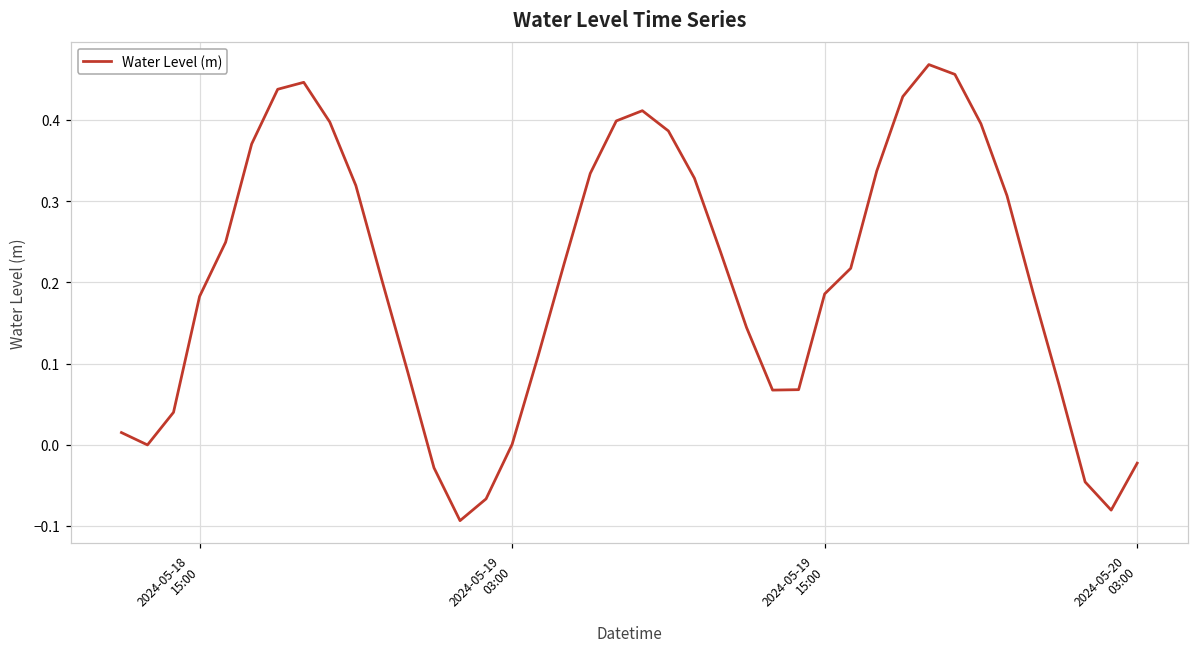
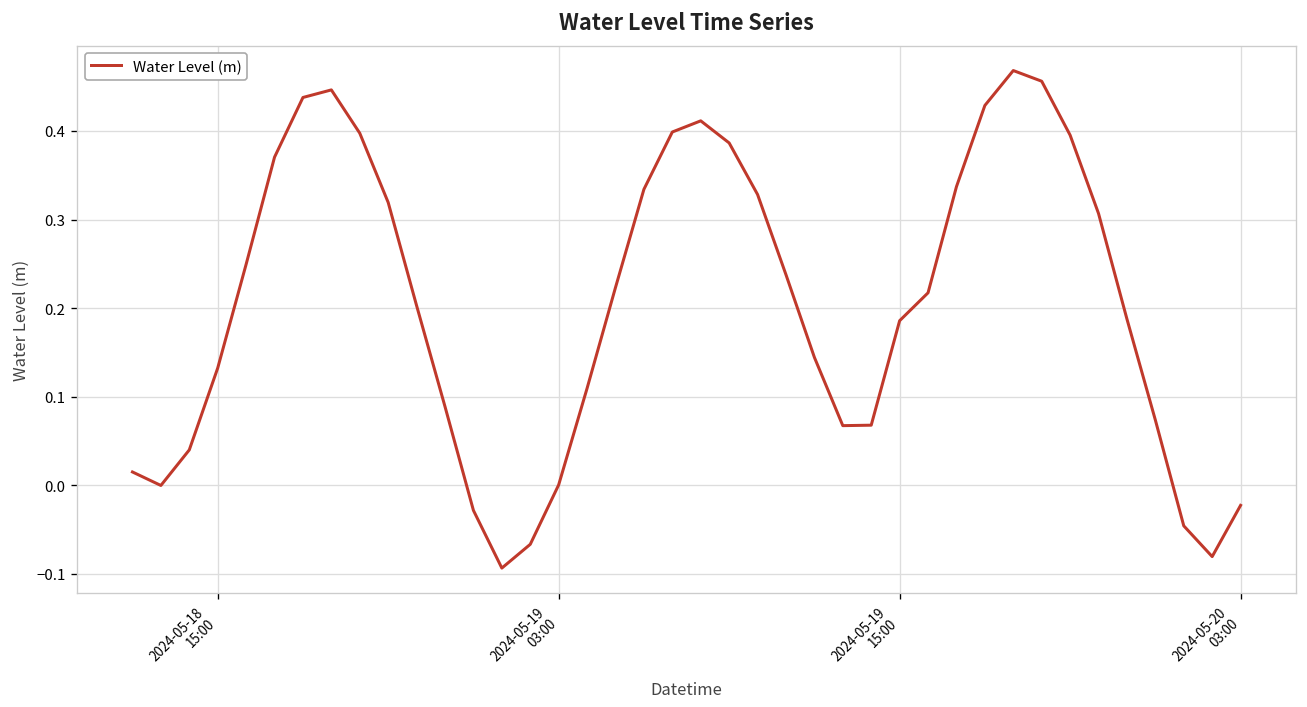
2024-05-18 15:00: 0.18 -> 0.13
